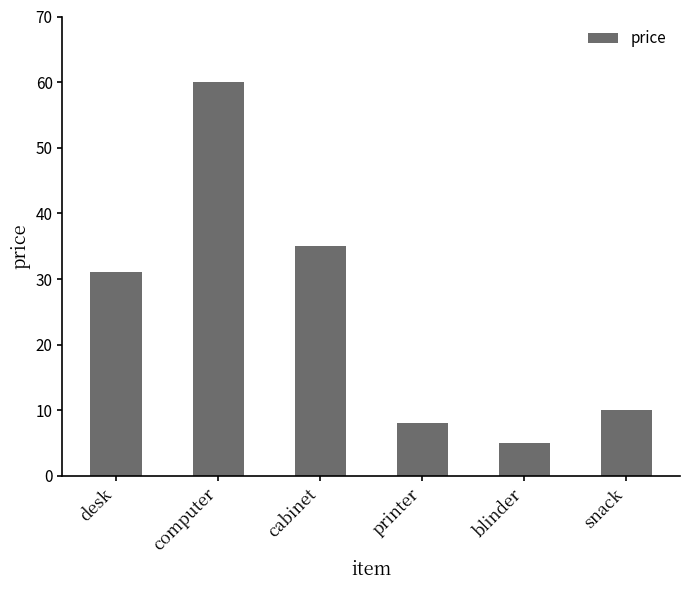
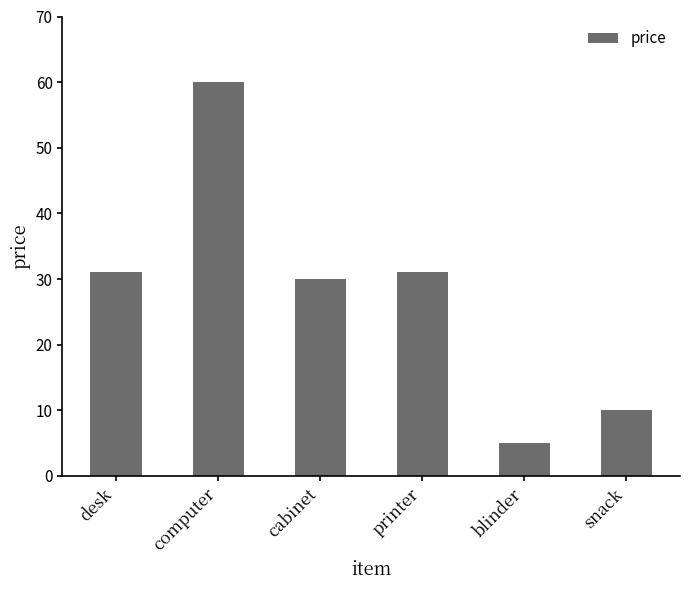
cabinet: 35 -> 30
printer: 8 -> 31
